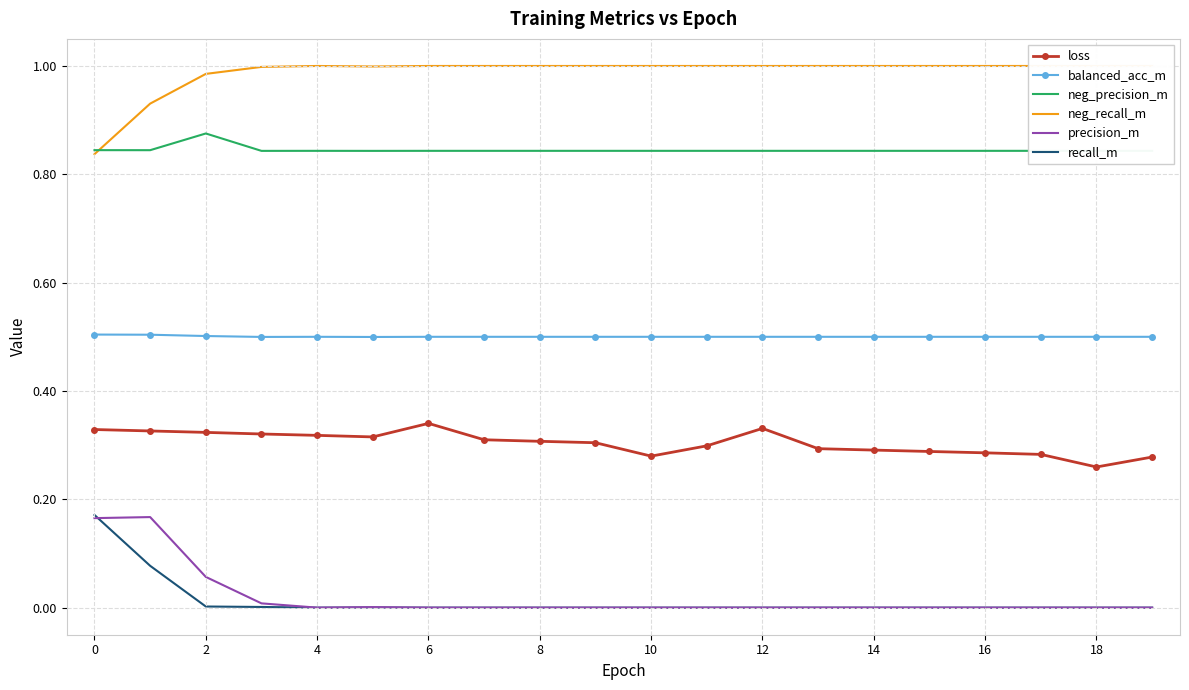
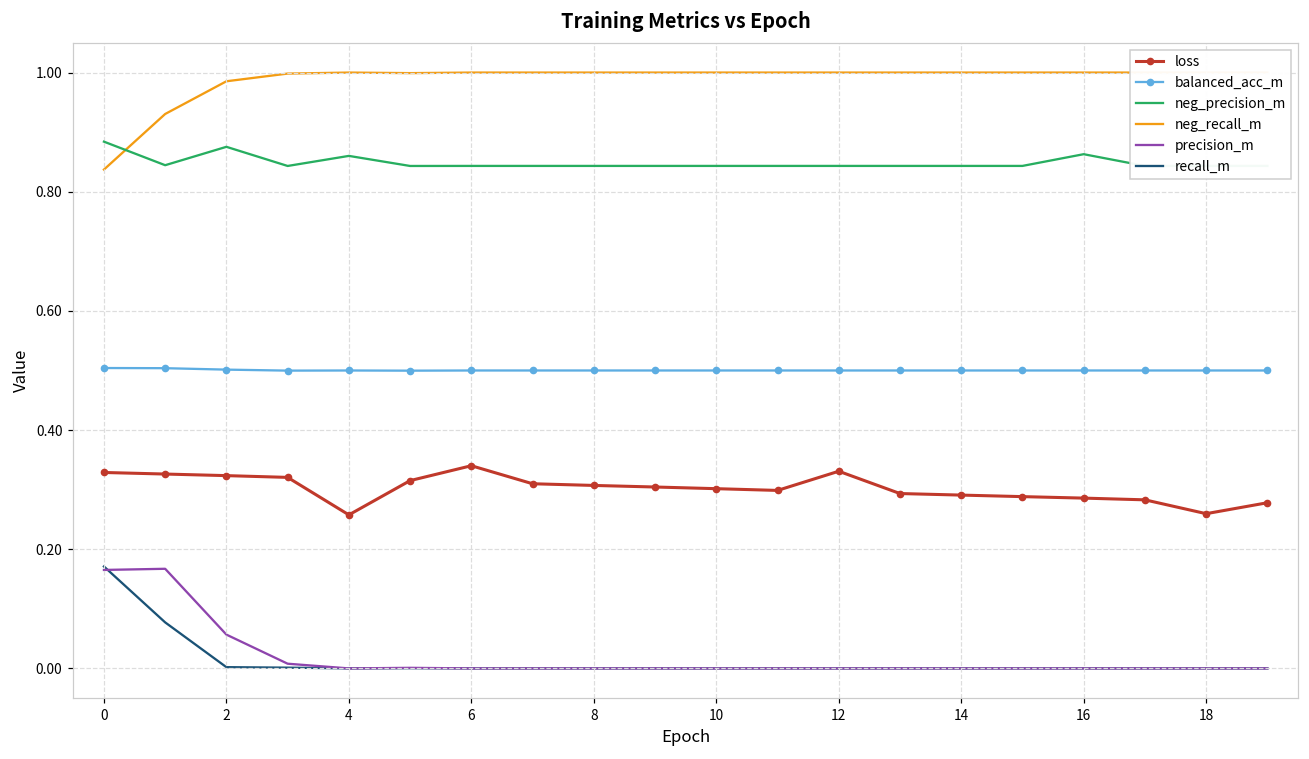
neg_precision_m, 0: 0.84 -> 0.88
loss, 4: 0.32 -> 0.26
neg_precision_m, 4: 0.84 -> 0.86
loss, 10: 0.28 -> 0.30
neg_precision_m, 16: 0.84 -> 0.86
